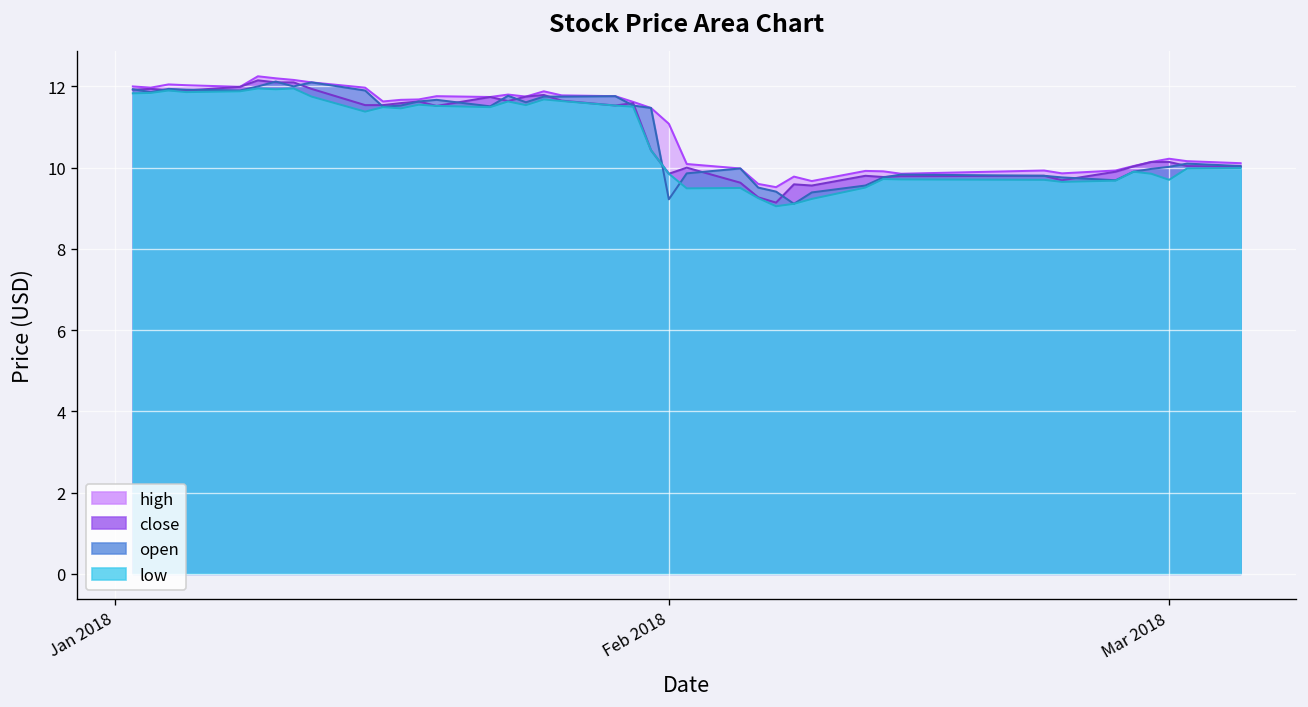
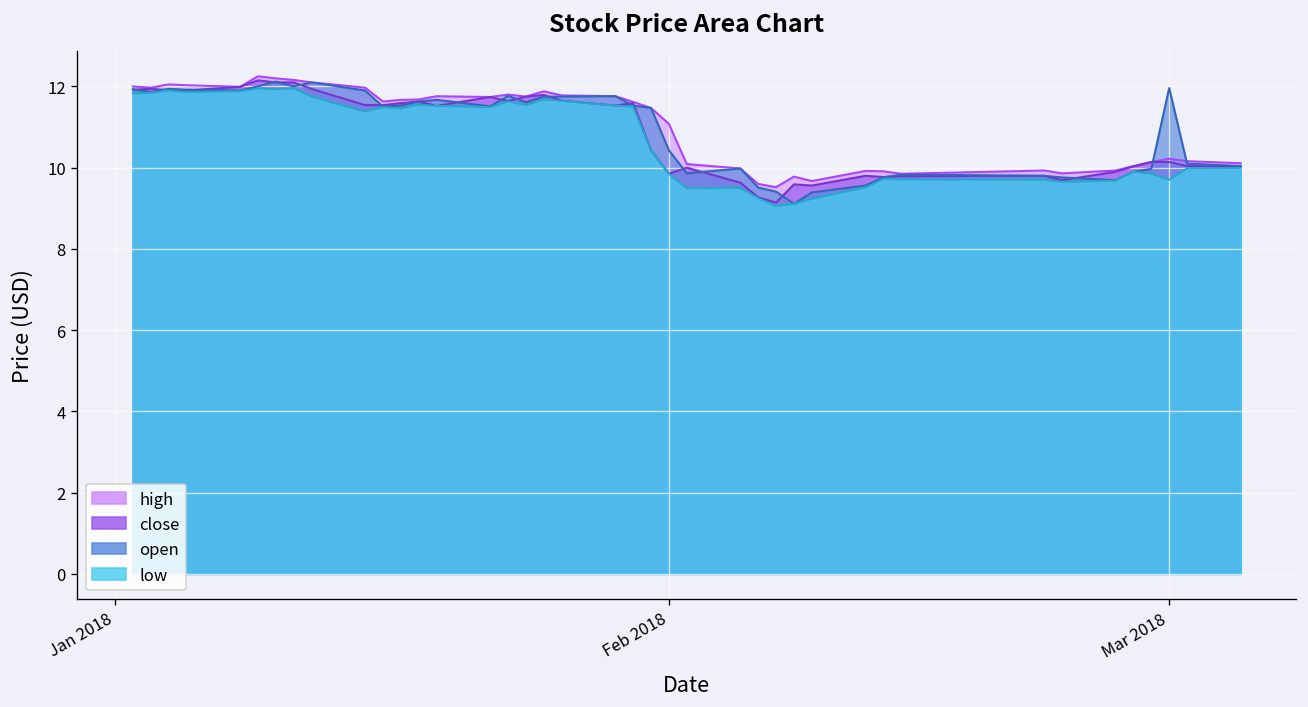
open, Feb 2018: 9.2 -> 10.4
open, Mar 2018: 10.0 -> 12.0
